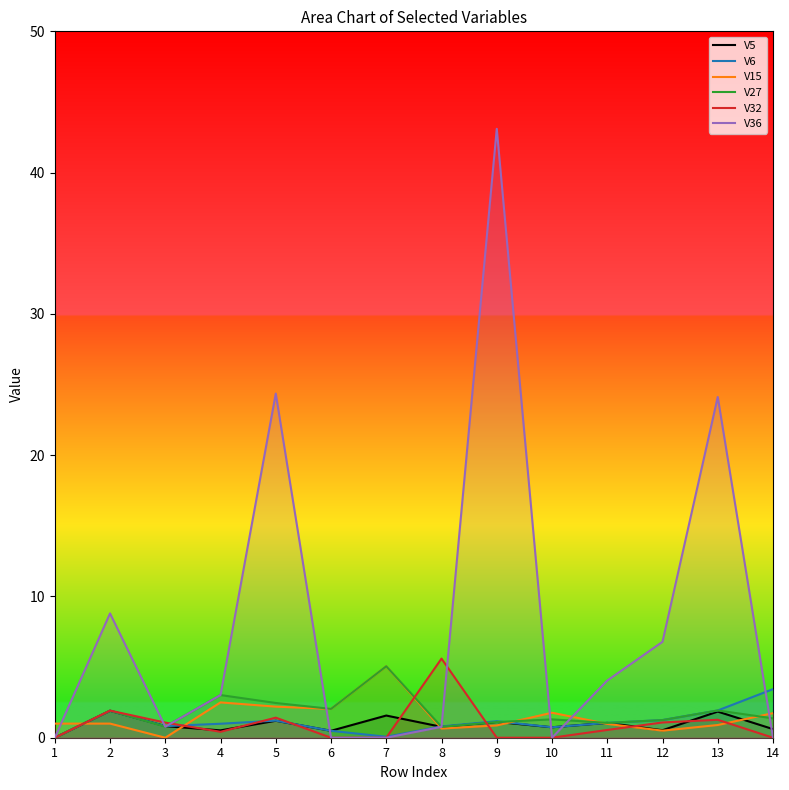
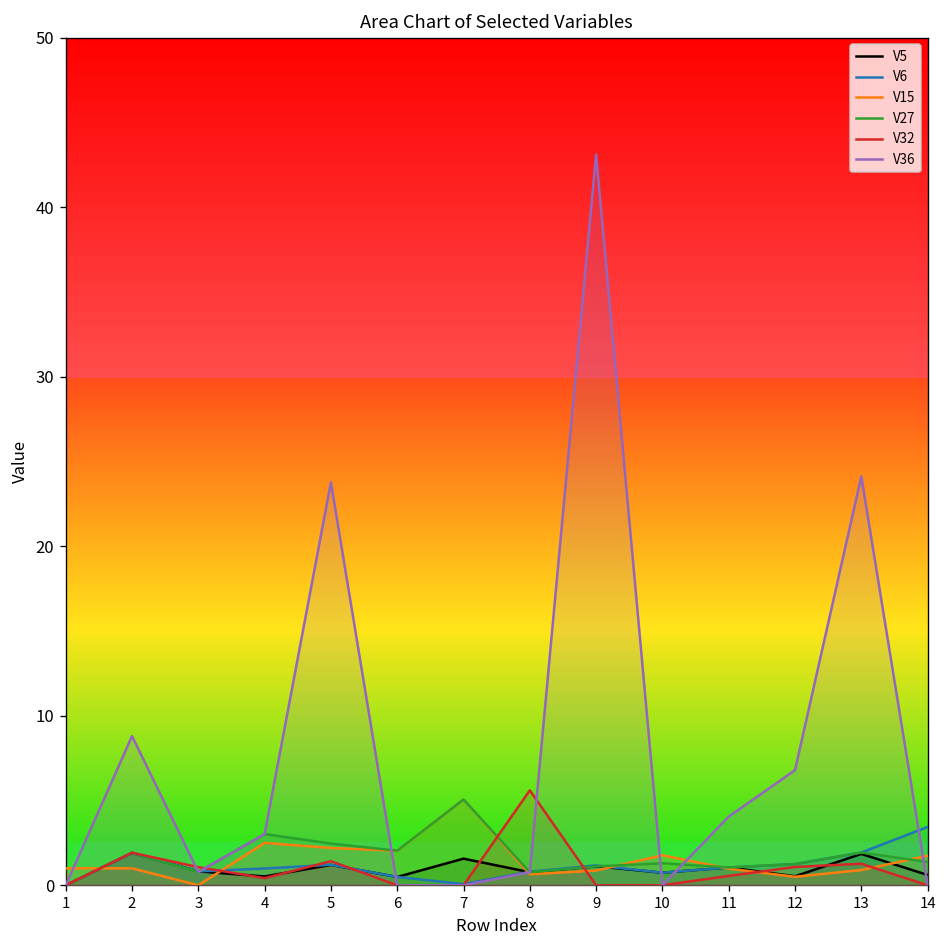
V36, 5: 24.4 -> 23.8
